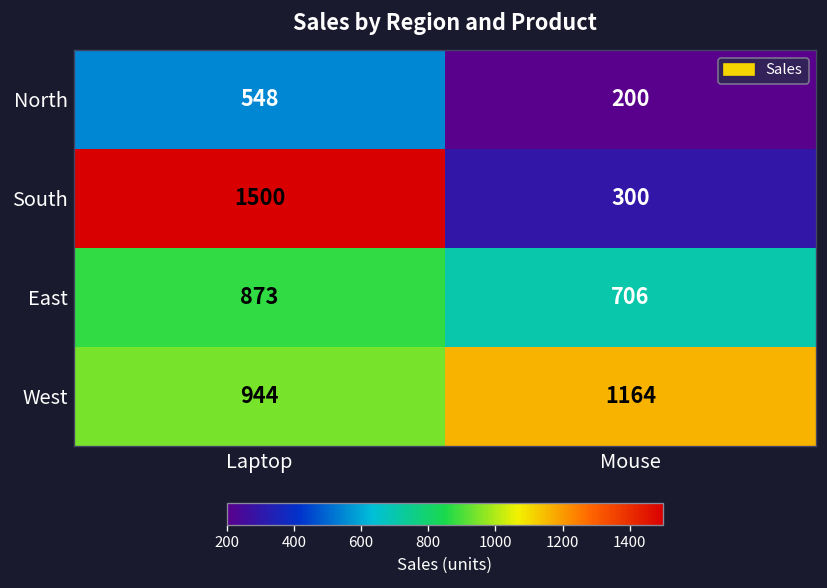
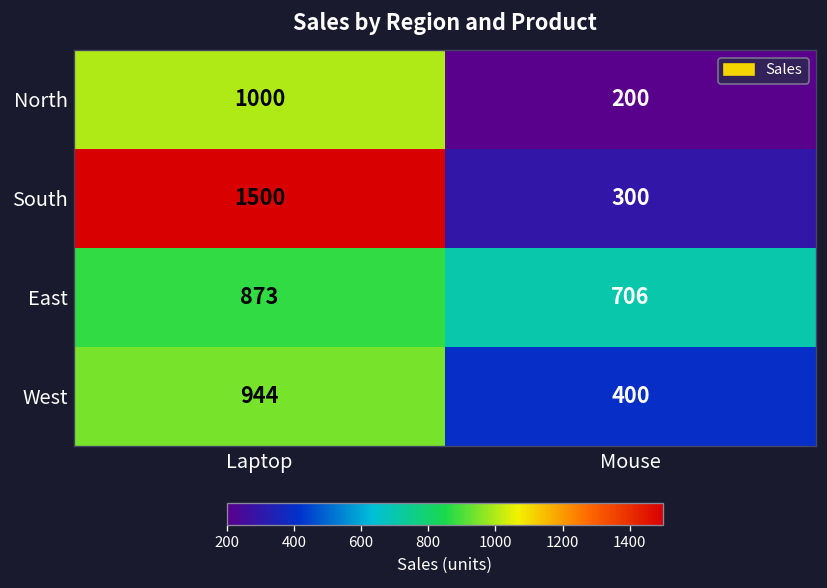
North, Laptop: 548 -> 1000
West, Mouse: 1164 -> 400
